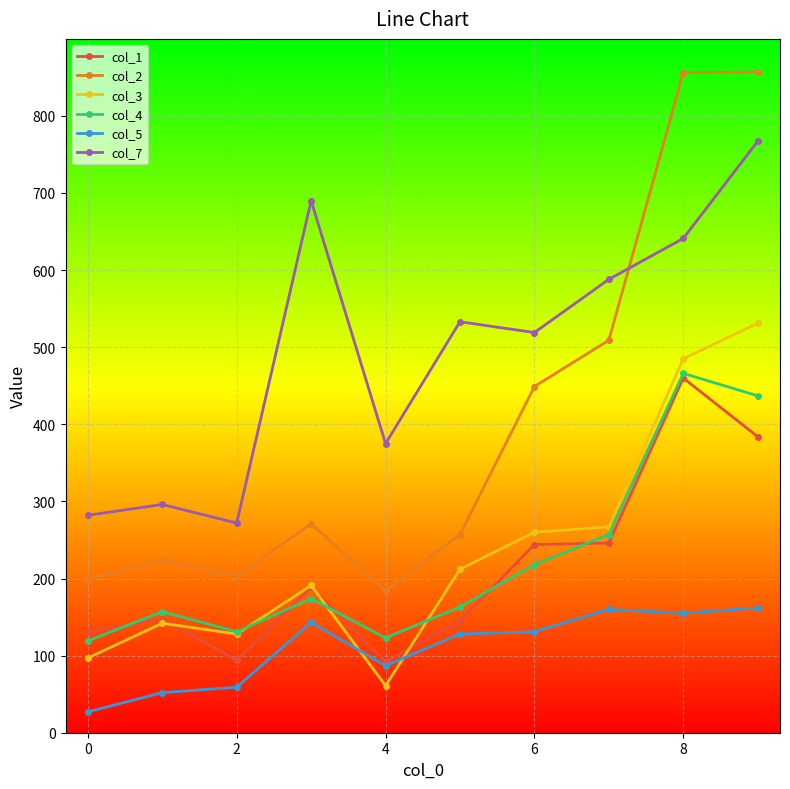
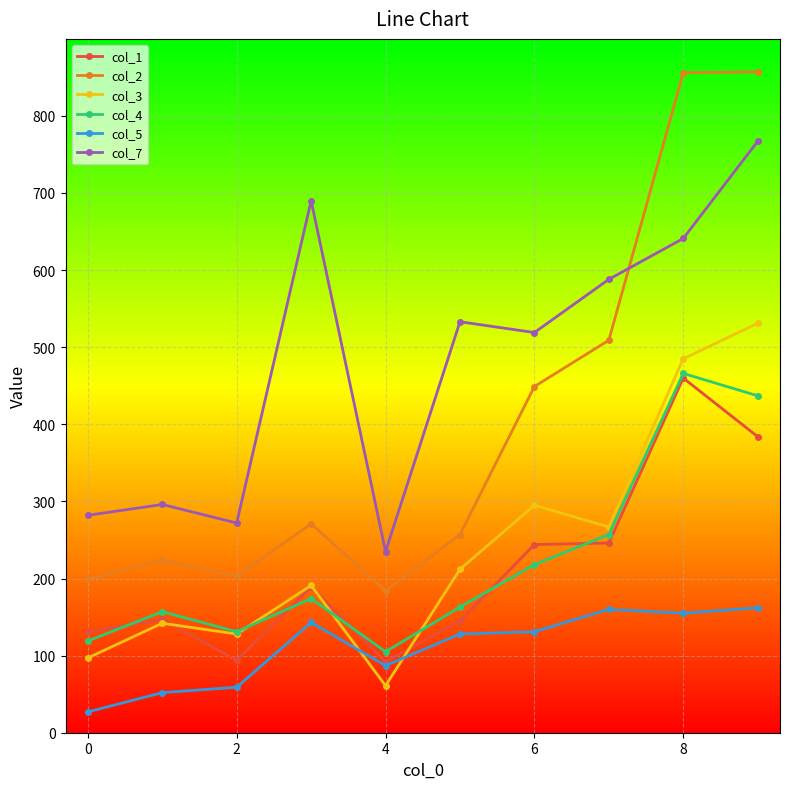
col_4, 4: 120 -> 110
col_7, 4: 380 -> 240
col_3, 6: 260 -> 300
